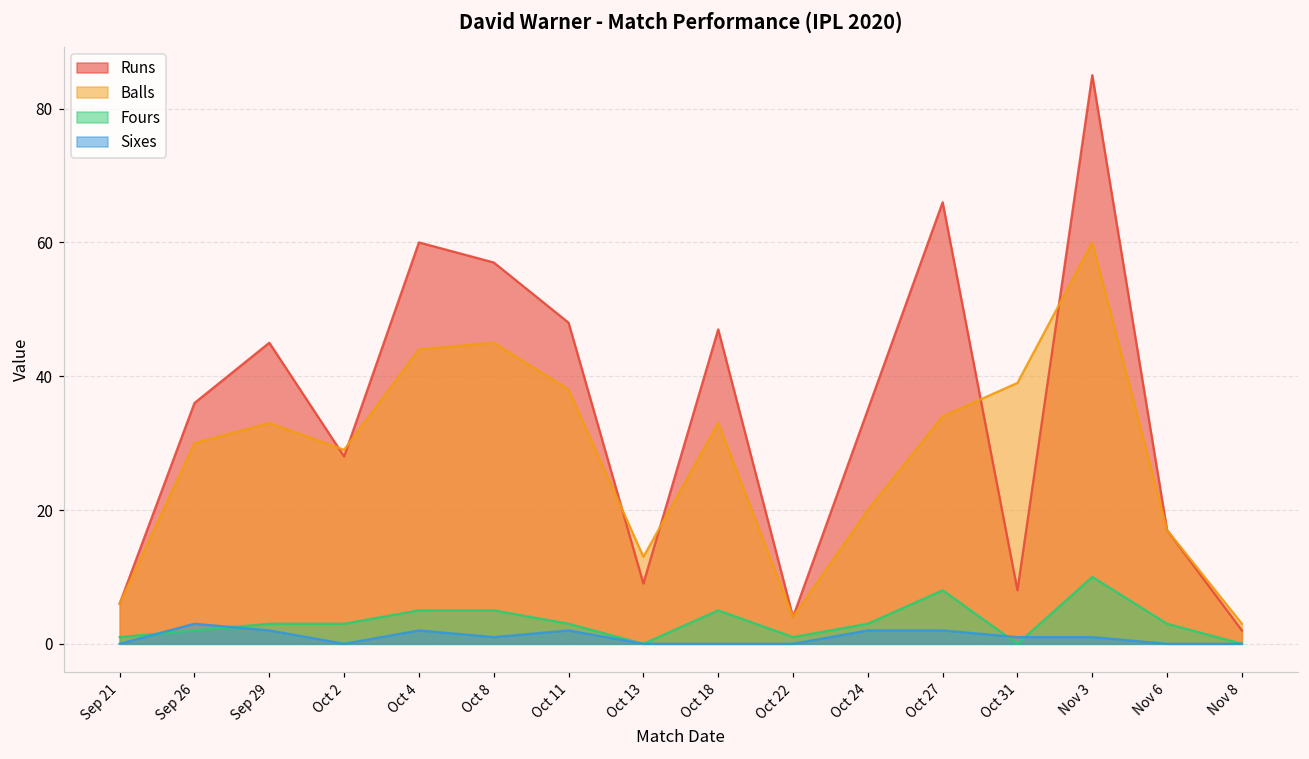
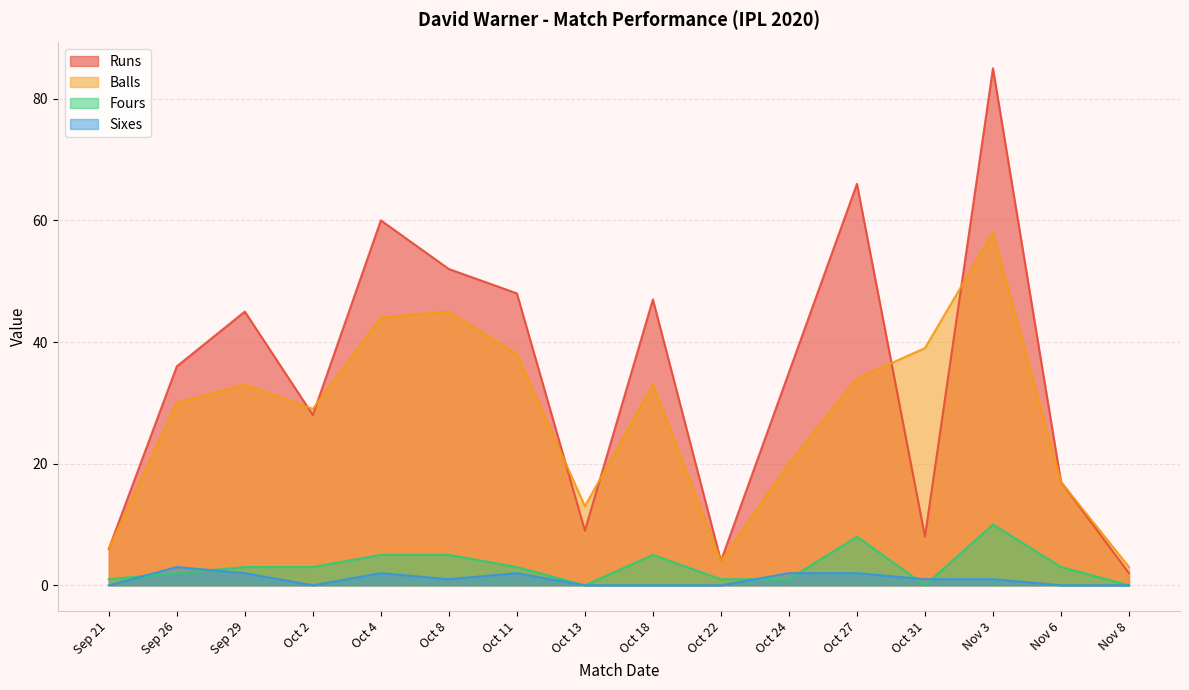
Runs, Oct 8: 57 -> 52
Fours, Oct 24: 3 -> 1
Balls, Nov 3: 60 -> 58
